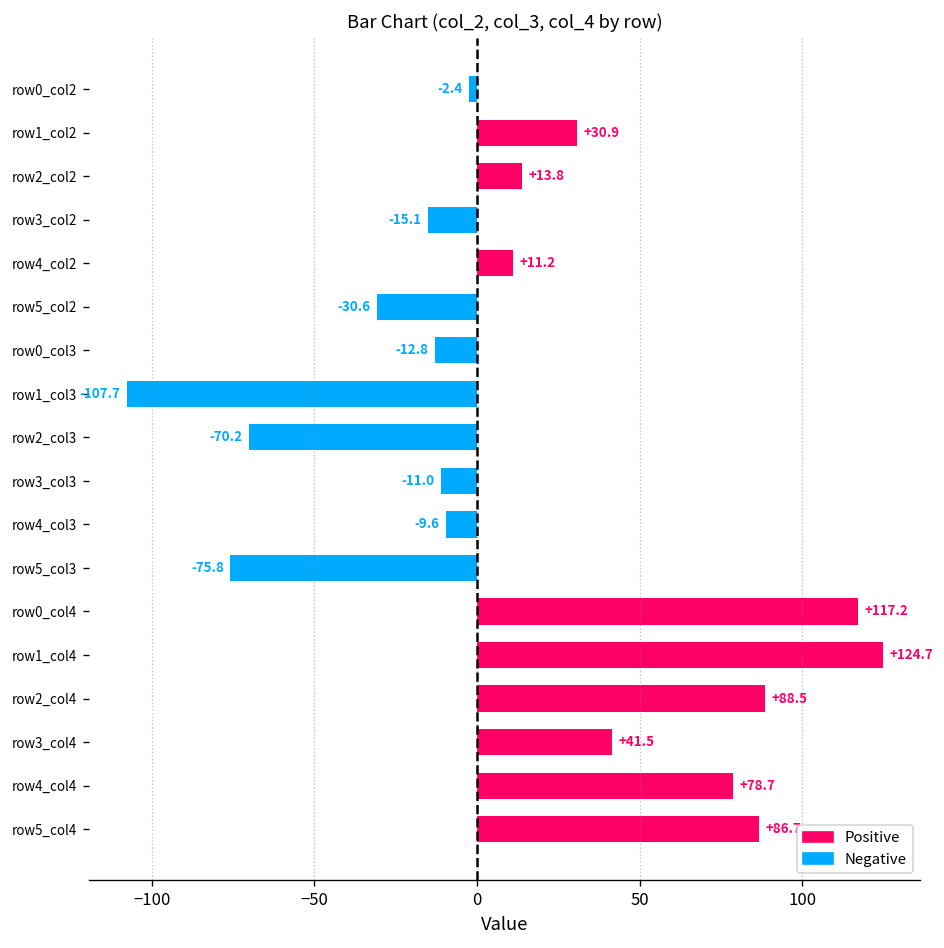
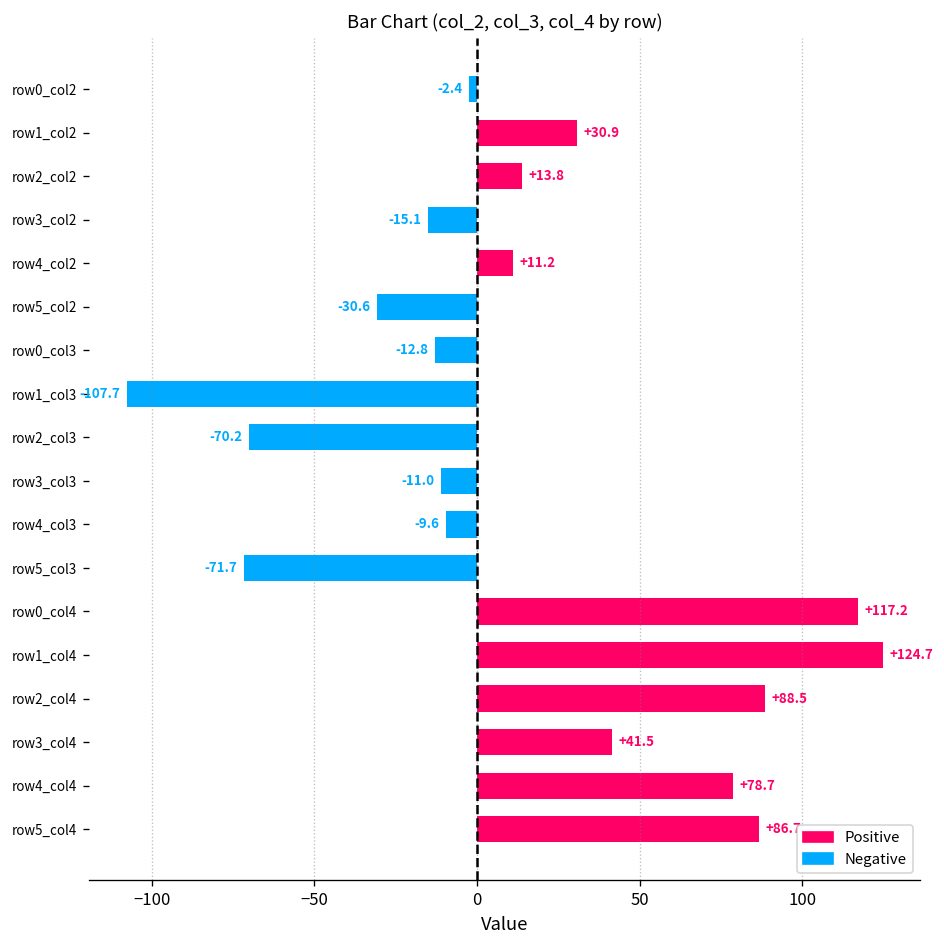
row5_col3: -75.8 -> -71.7
